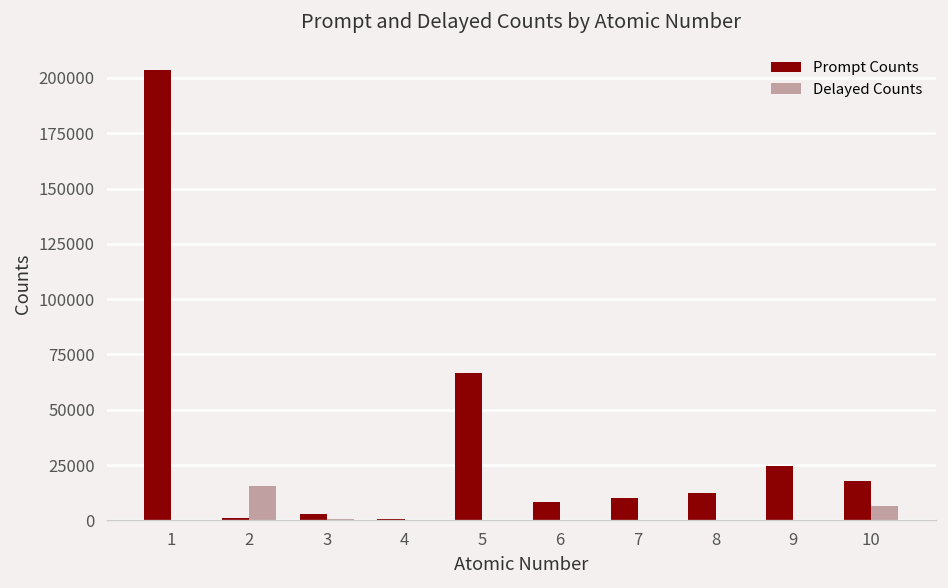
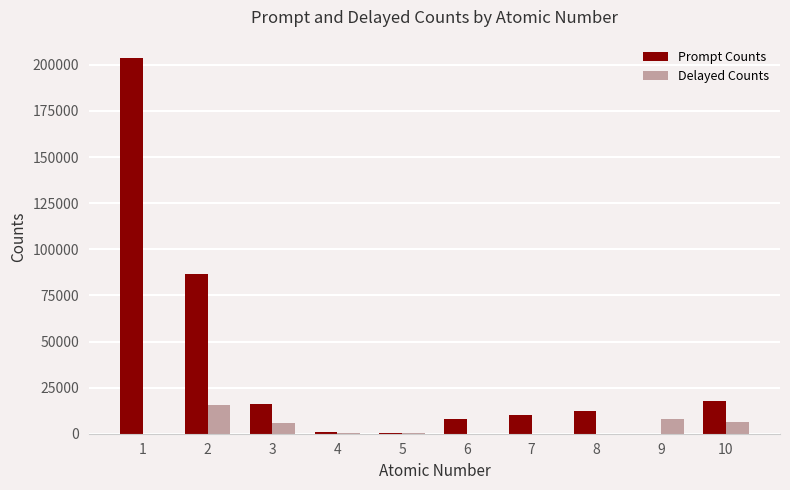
Prompt Counts, 2: 1000 -> 87000
Prompt Counts, 3: 3000 -> 16000
Delayed Counts, 3: 1000 -> 6000
Prompt Counts, 5: 66000 -> 0
Prompt Counts, 9: 24000 -> 0
Delayed Counts, 9: 0 -> 8000
